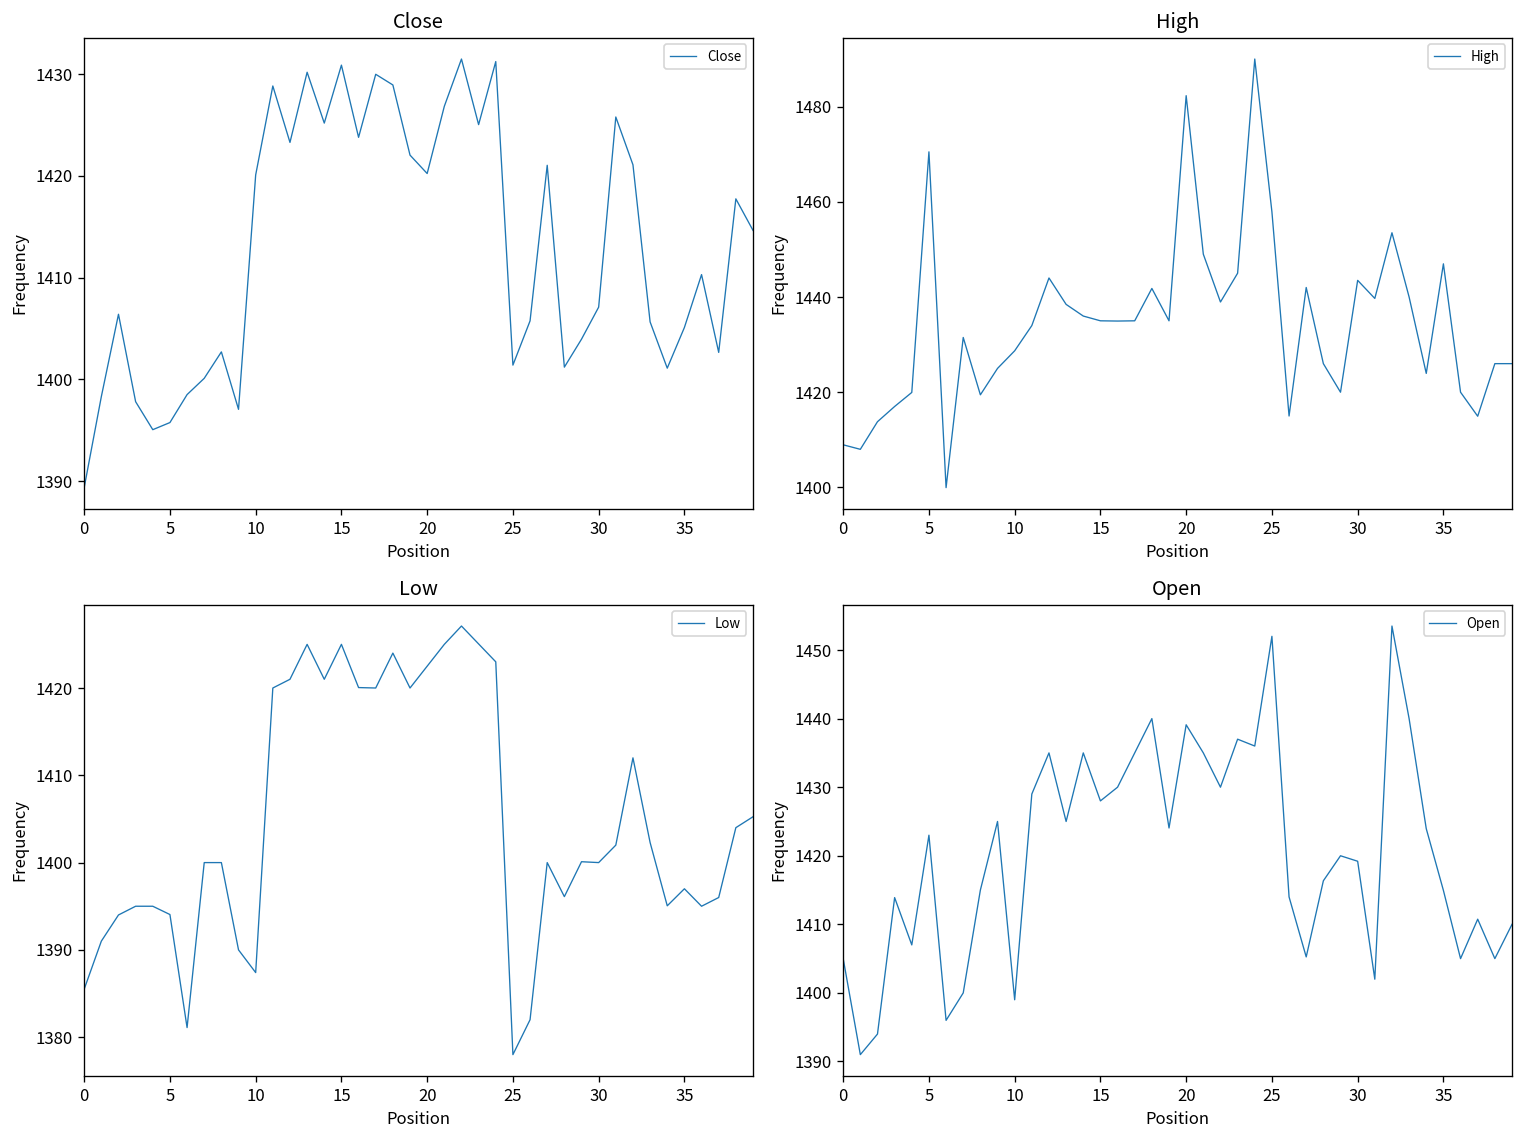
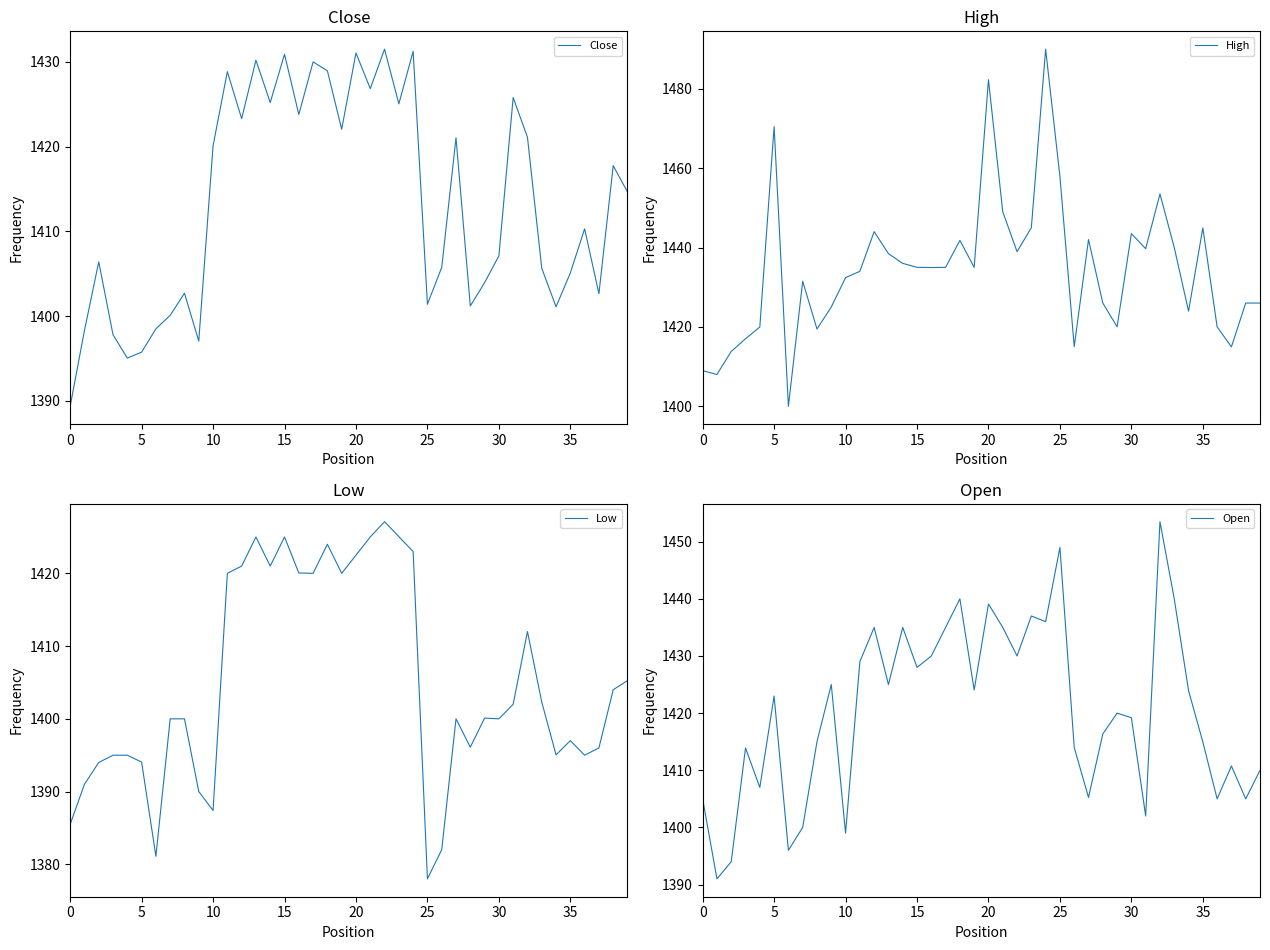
Close, 20: 1420 -> 1431
High, 10: 1429 -> 1432
High, 35: 1447 -> 1445
Open, 25: 1452 -> 1449
